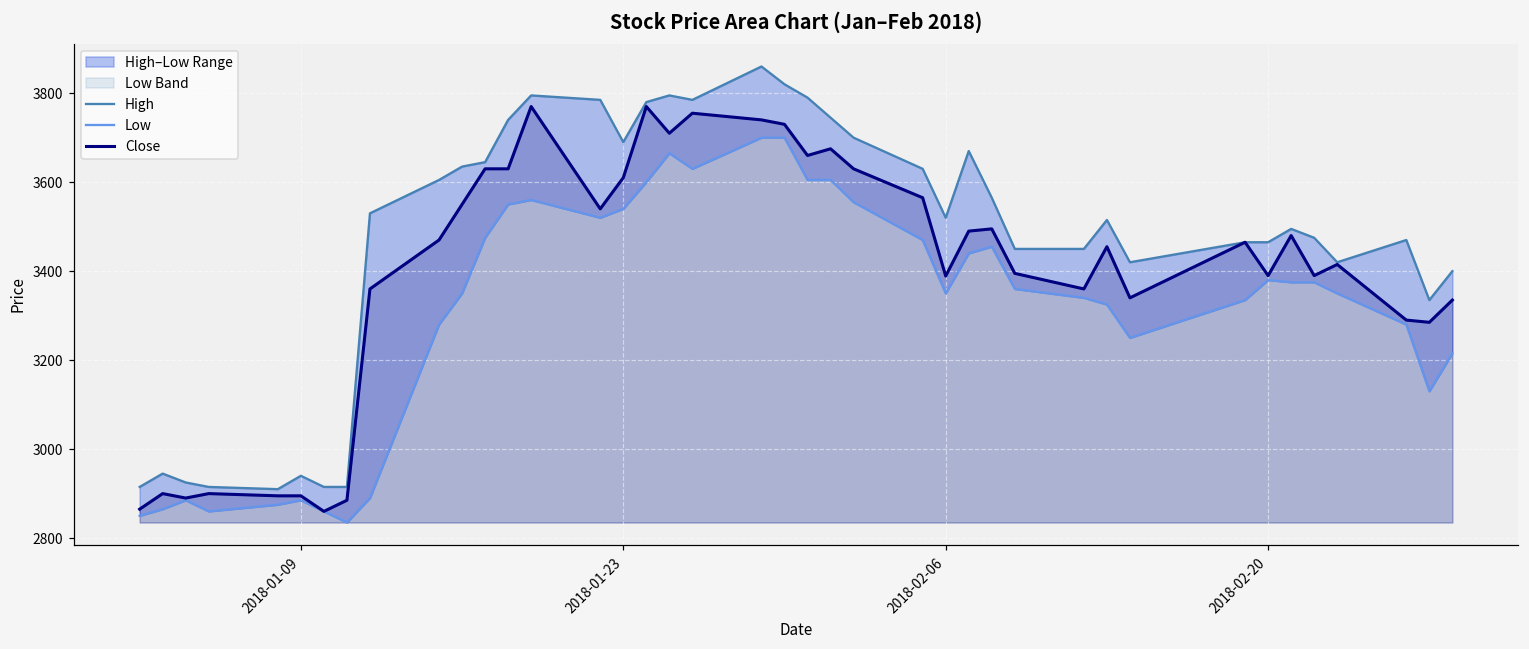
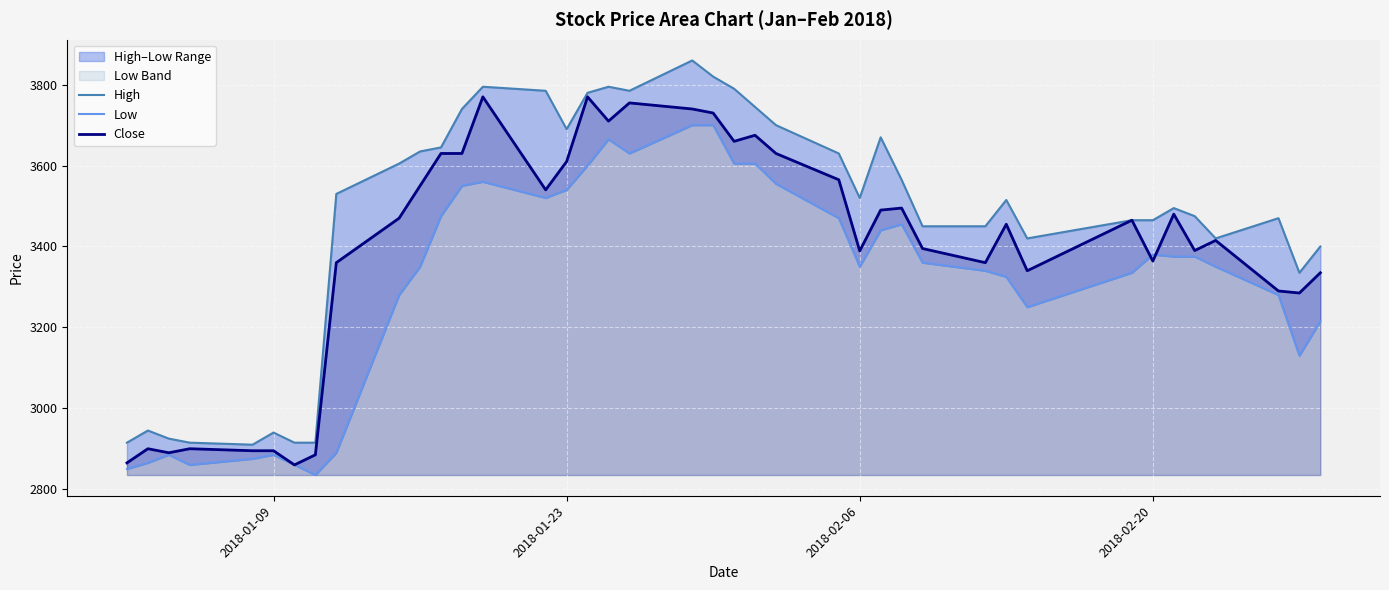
Close, 2018-02-20: 3390 -> 3360
